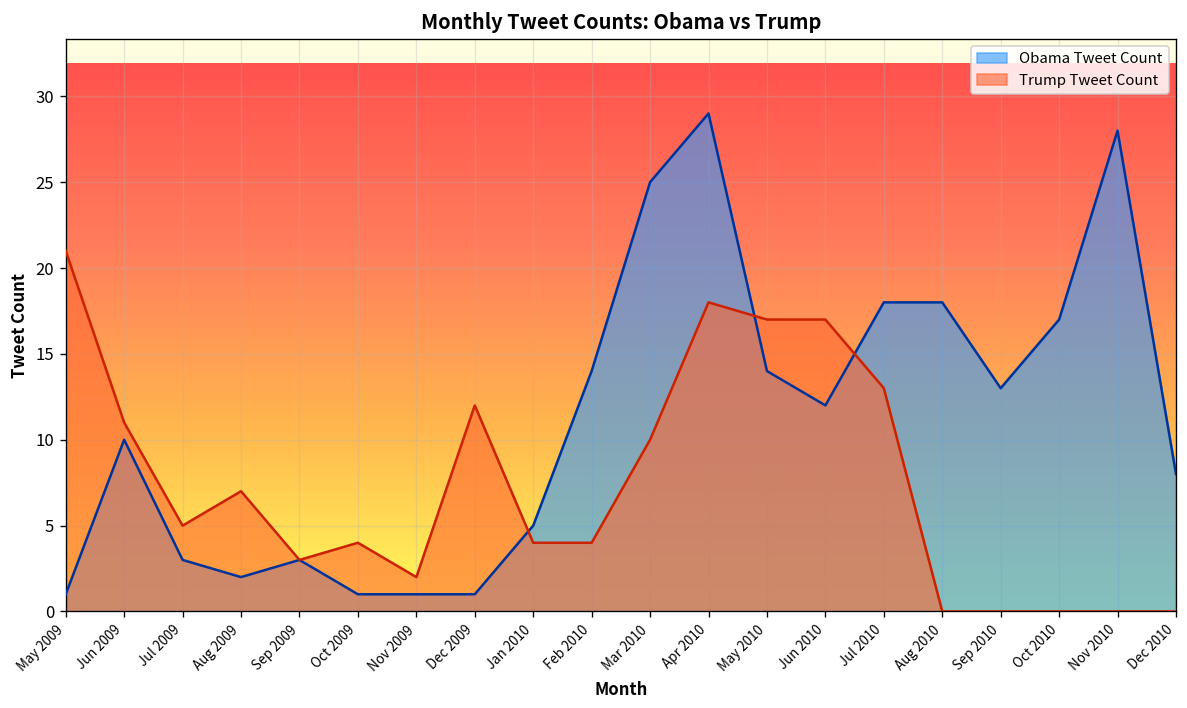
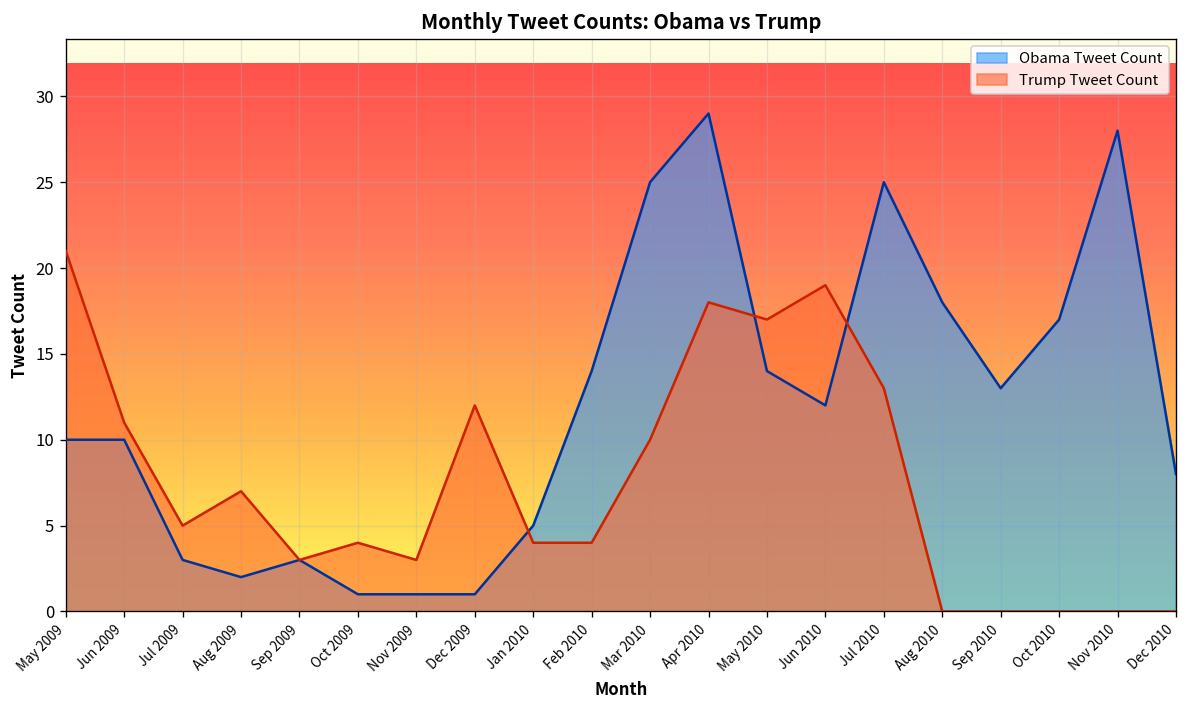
Obama Tweet Count, May 2009: 1 -> 10
Trump Tweet Count, Nov 2009: 2 -> 3
Trump Tweet Count, Jun 2010: 17 -> 19
Obama Tweet Count, Jul 2010: 18 -> 25
